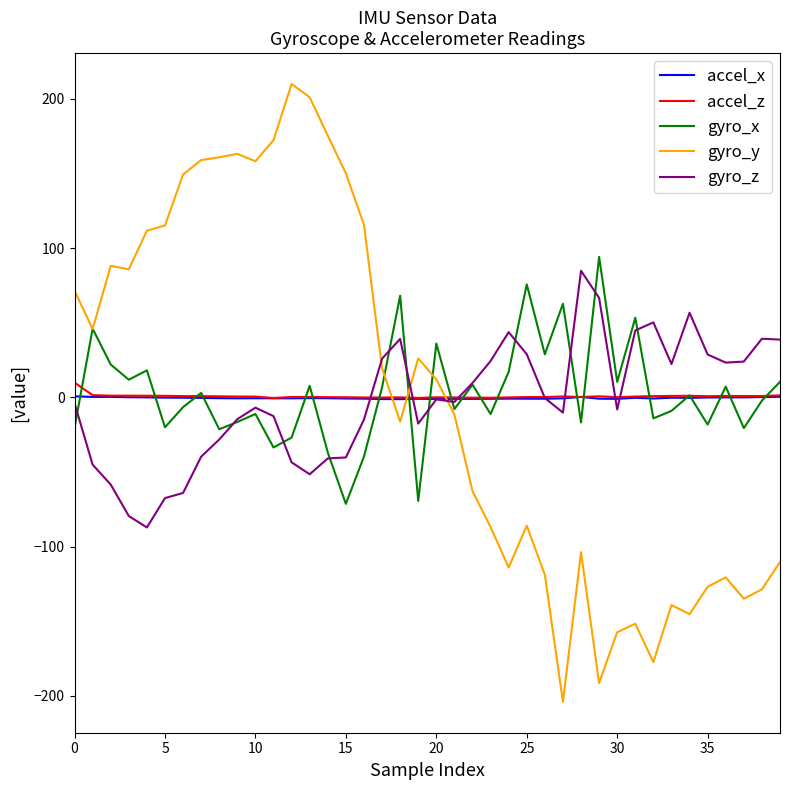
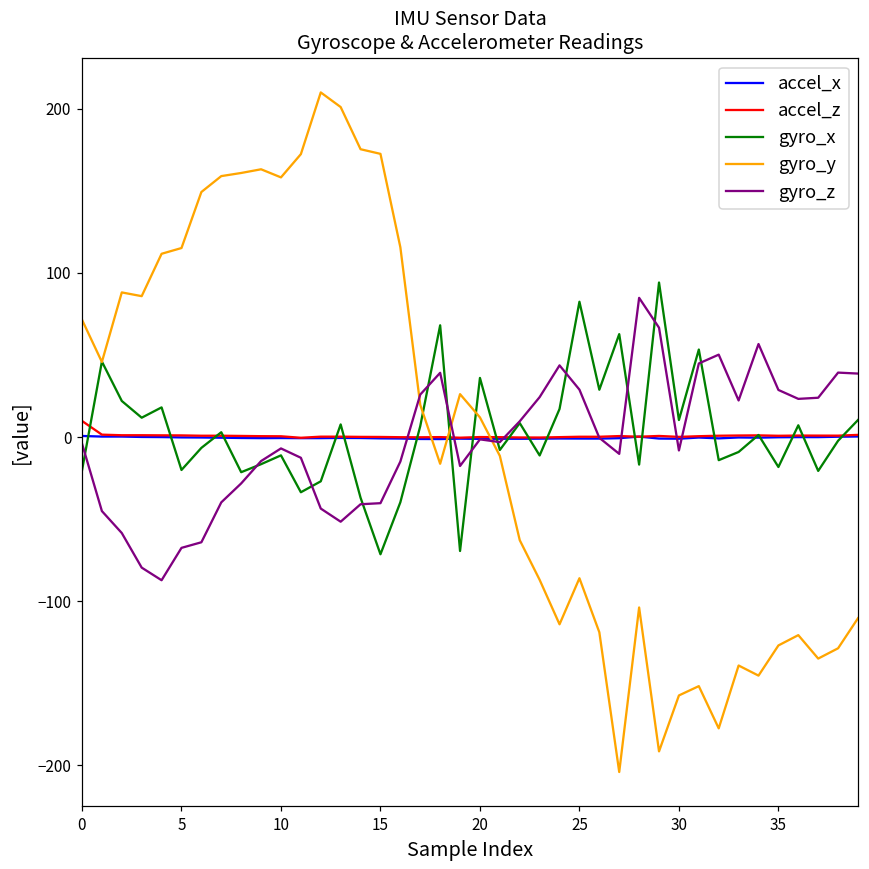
gyro_y, 15: 150 -> 173
gyro_x, 25: 76 -> 82
